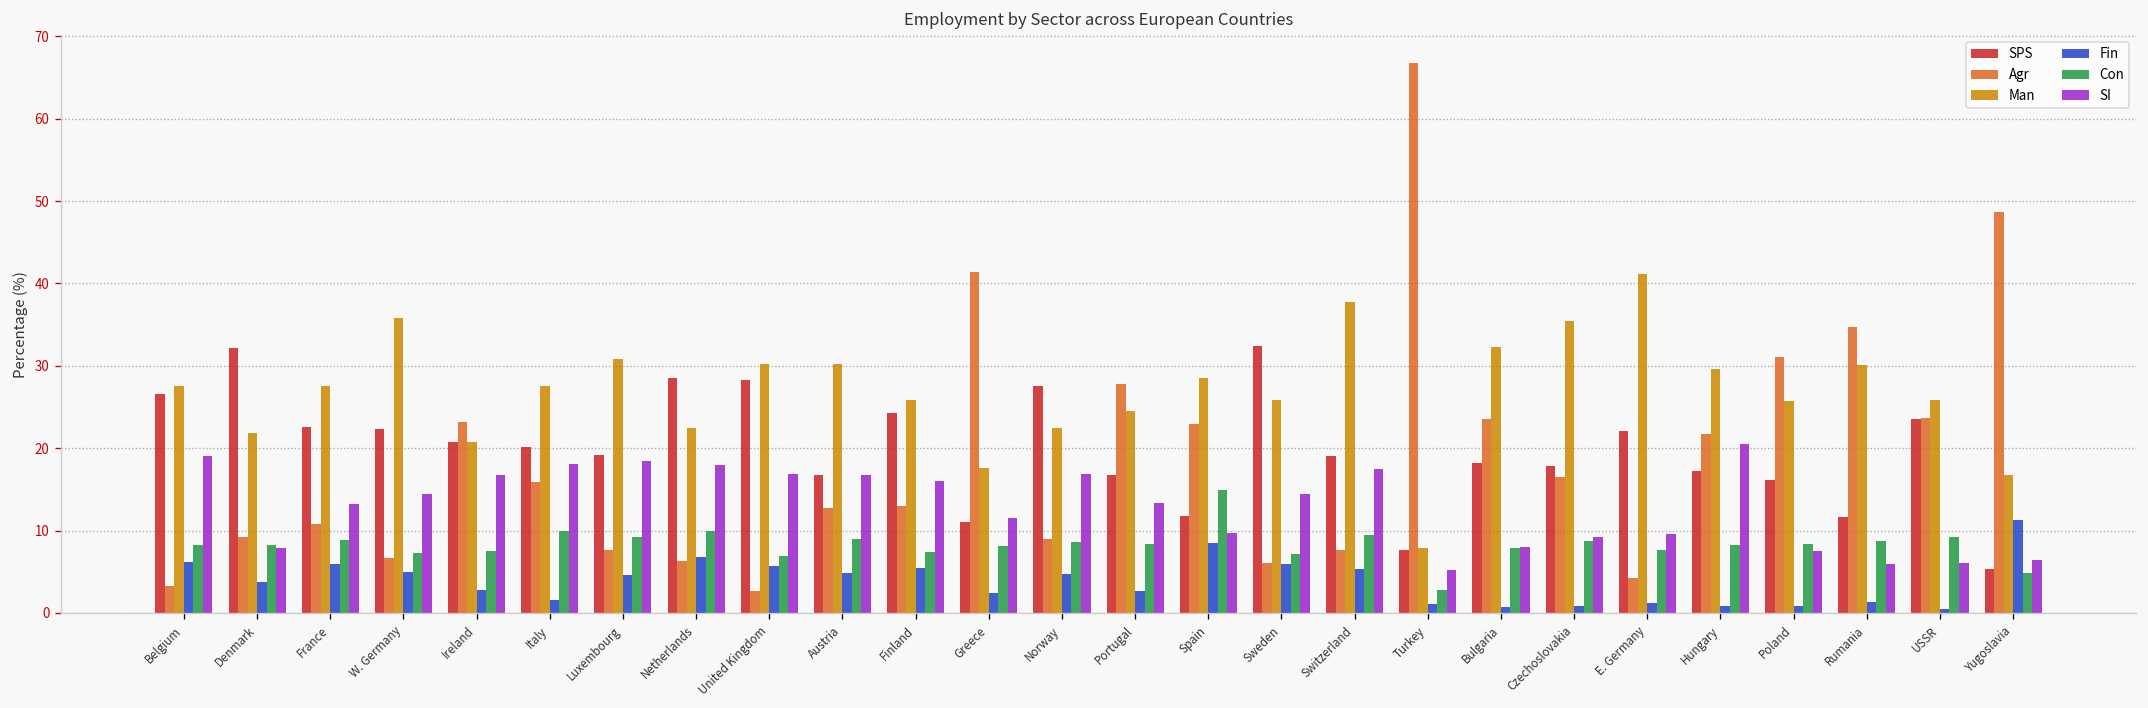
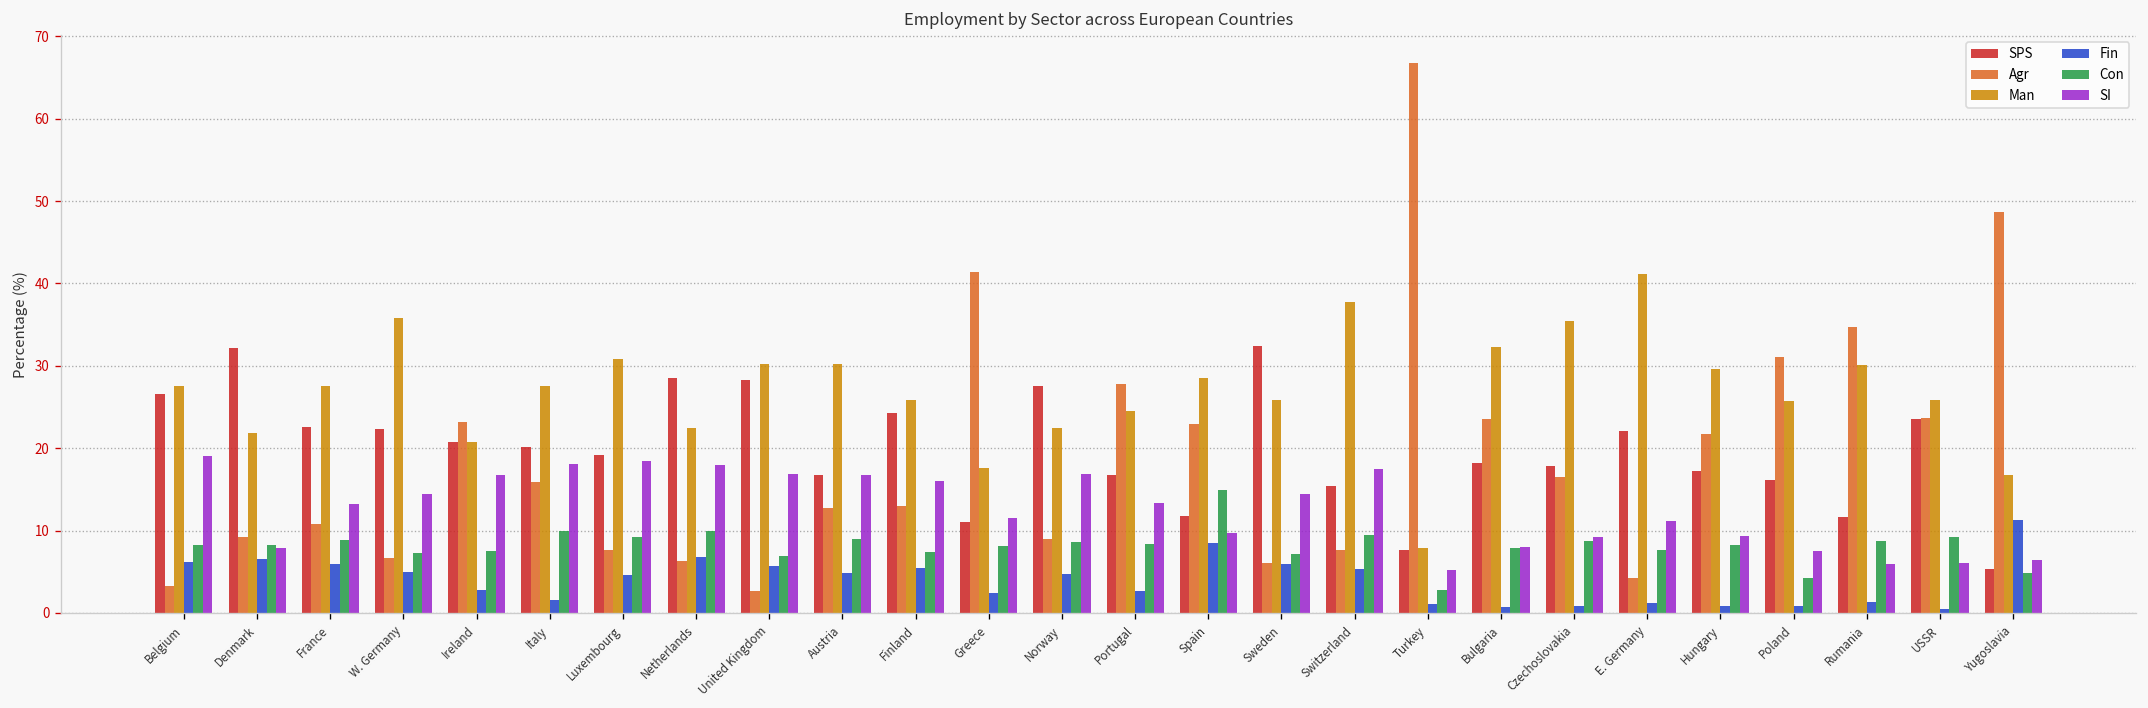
Fin, Denmark: 4 -> 7
SPS, Switzerland: 19 -> 15
SI, E. Germany: 10 -> 11
SI, Hungary: 21 -> 9
Con, Poland: 8 -> 4
